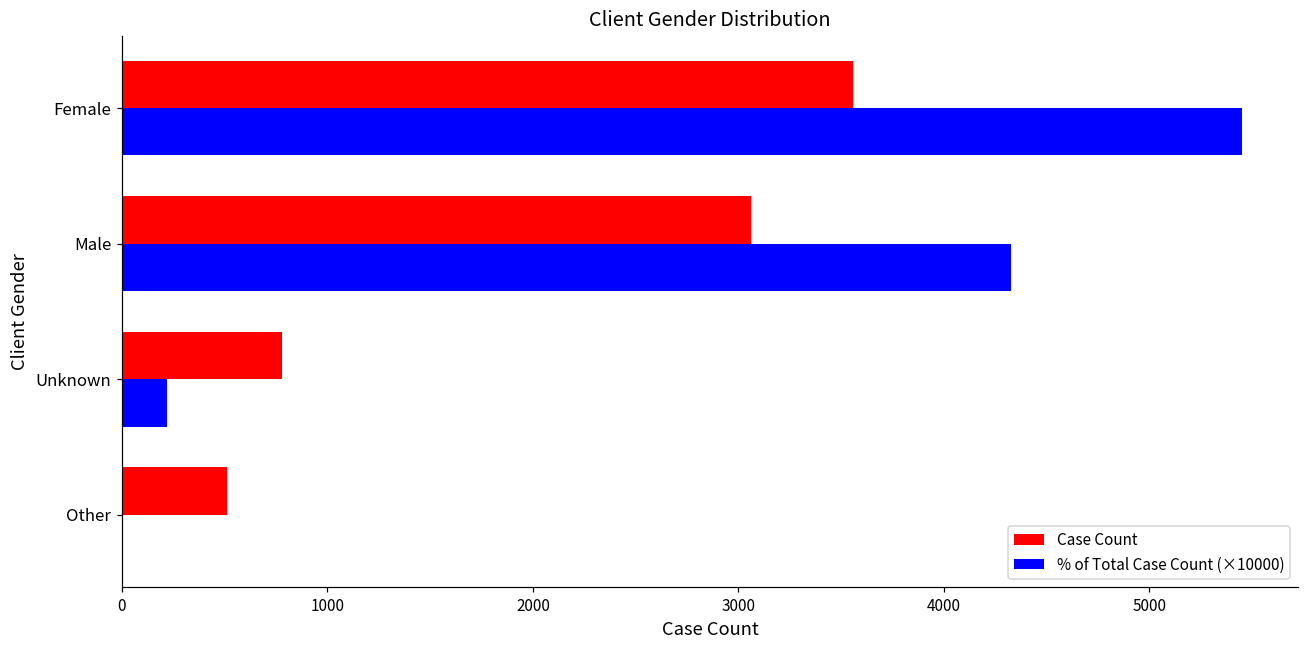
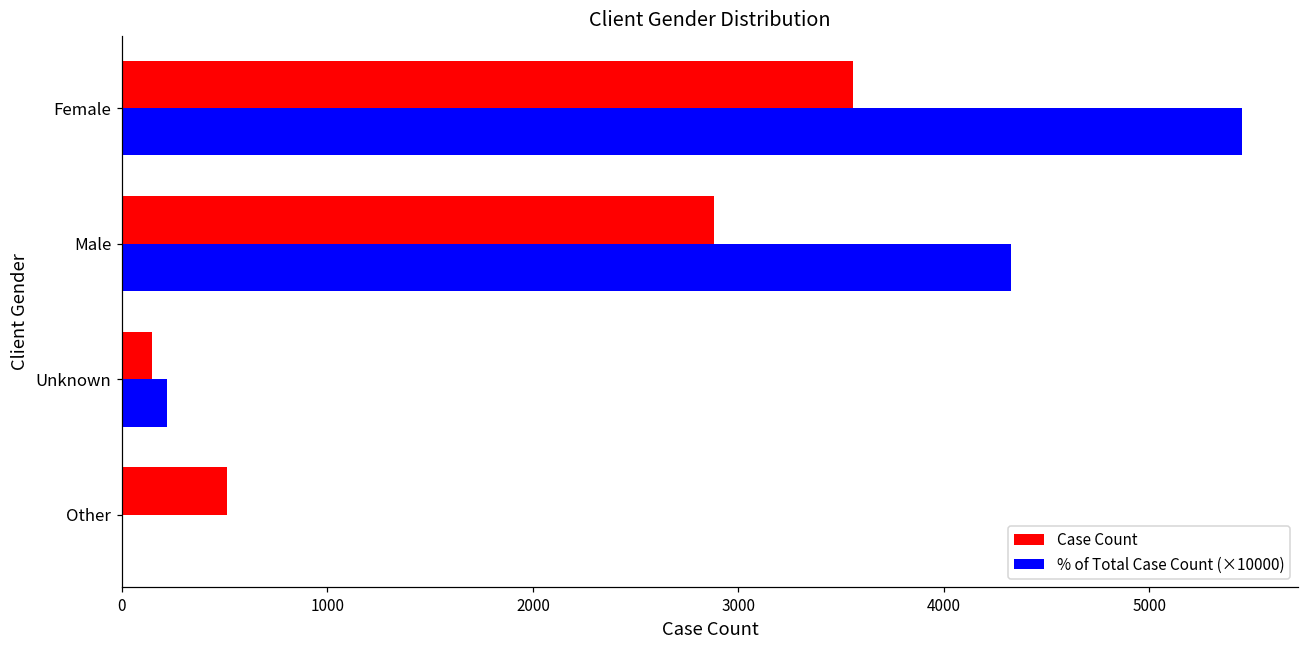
Case Count, Male: 3060 -> 2880
Case Count, Unknown: 780 -> 150
